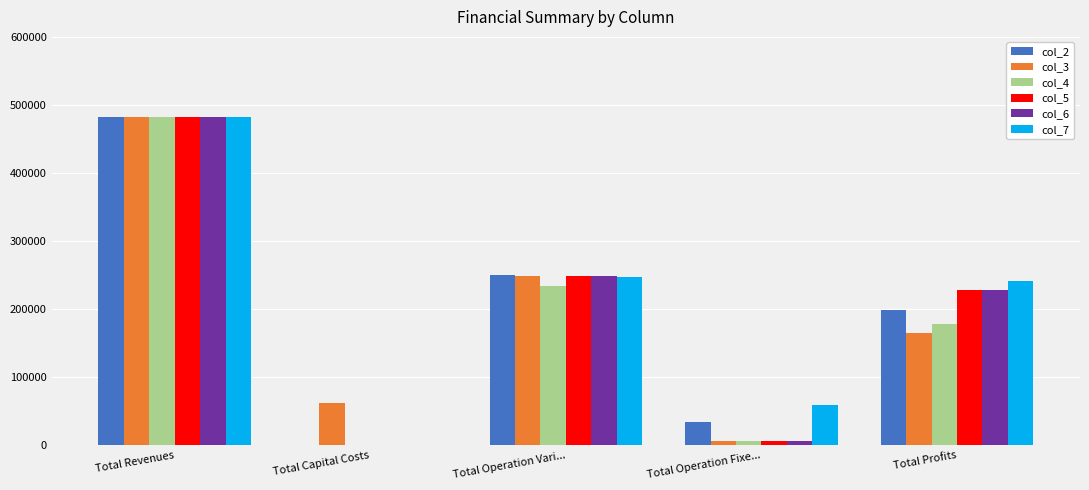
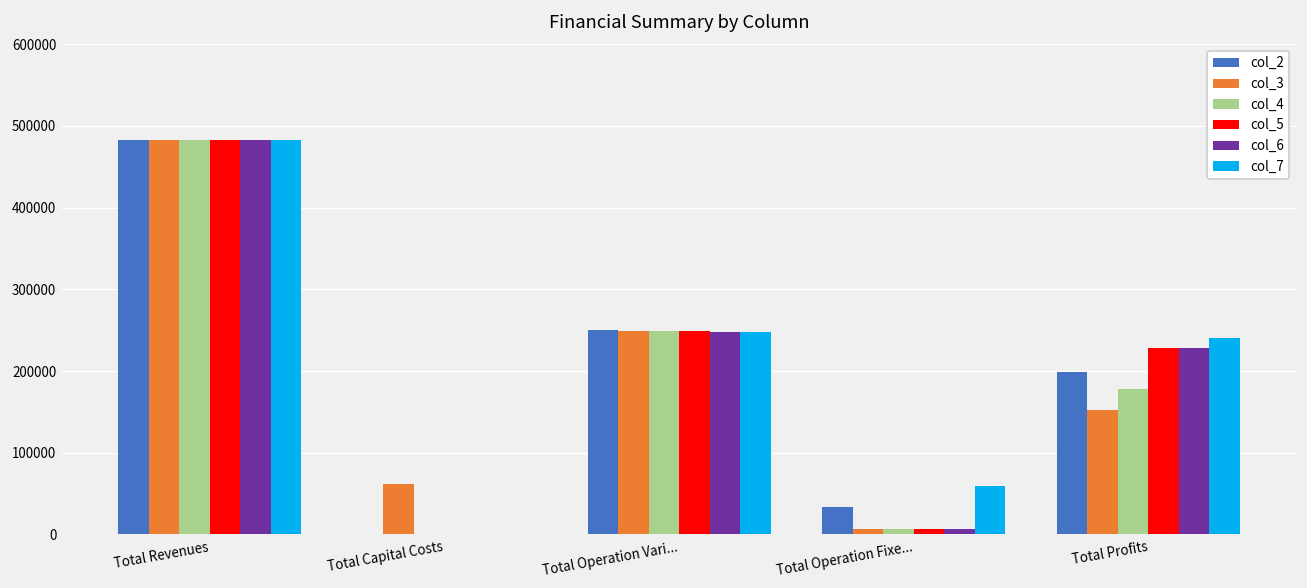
col_4, Total Operation Vari...: 230000 -> 250000
col_3, Total Profits: 170000 -> 150000
